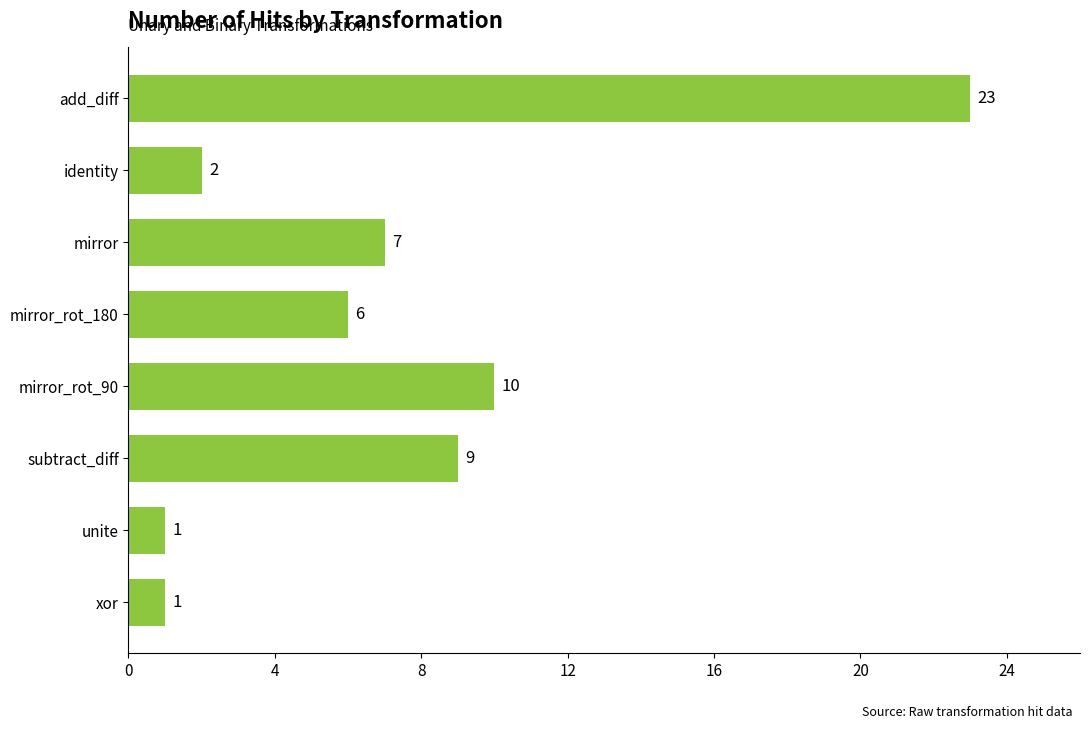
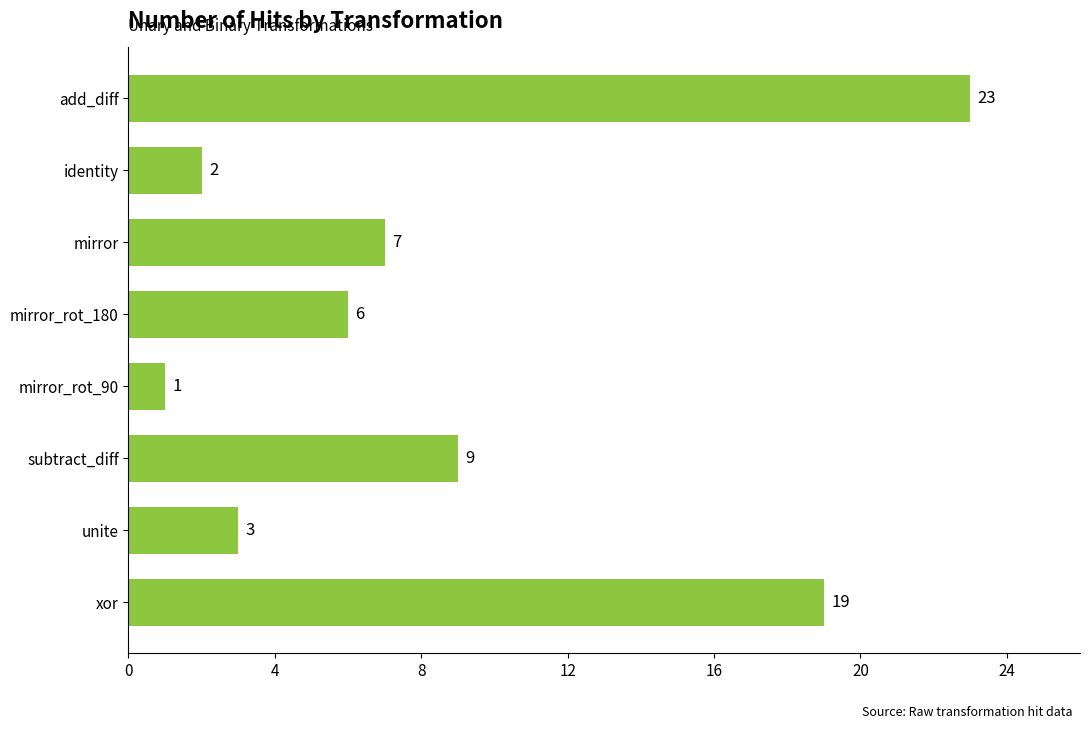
mirror_rot_90: 10 -> 1
unite: 1 -> 3
xor: 1 -> 19
